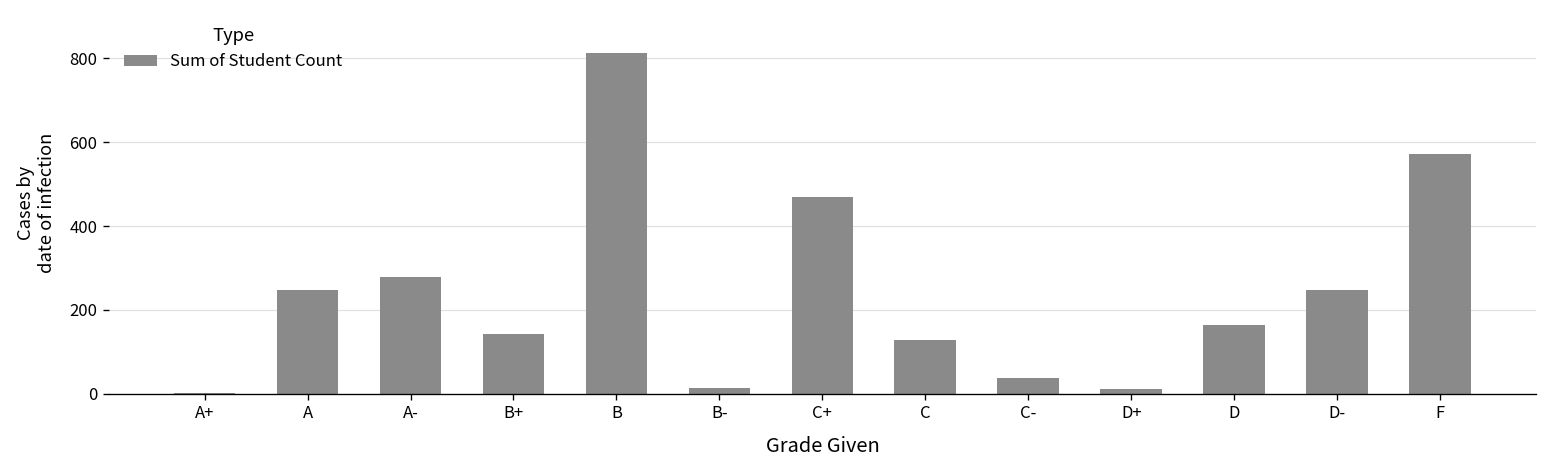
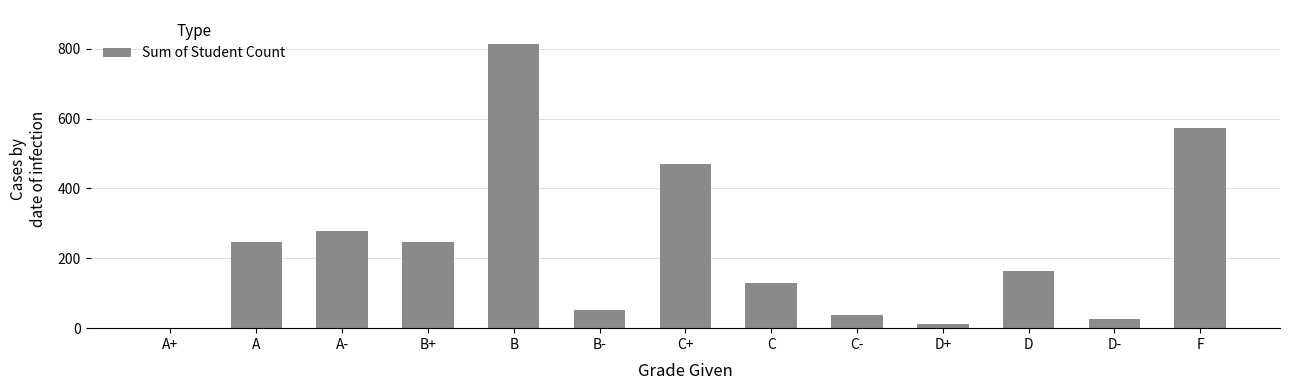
B+: 140 -> 250
B-: 10 -> 50
D-: 250 -> 30
